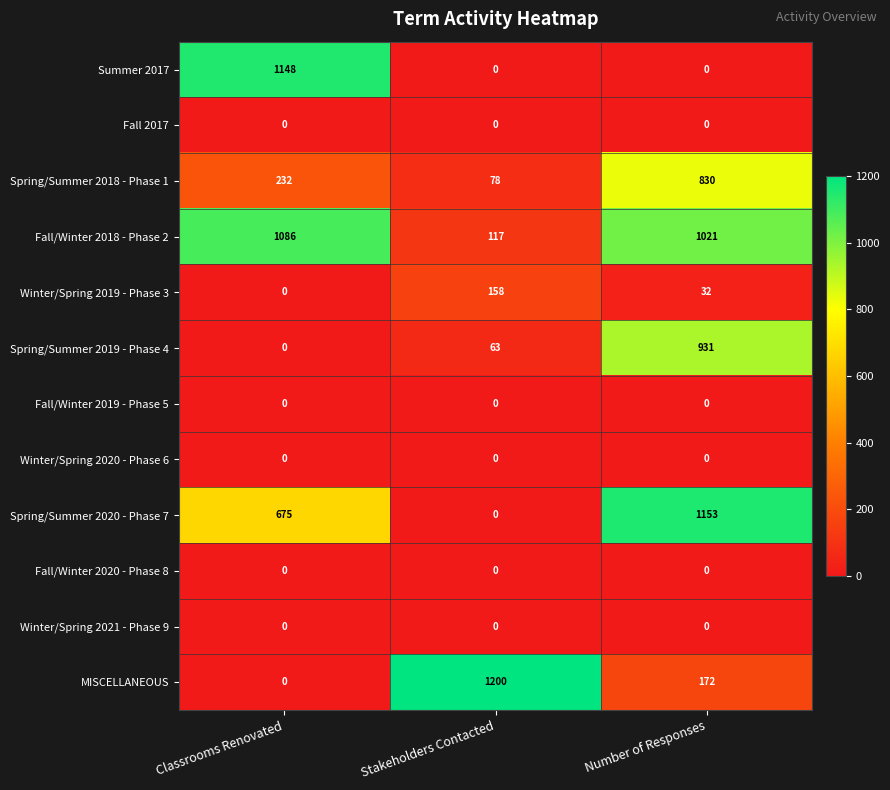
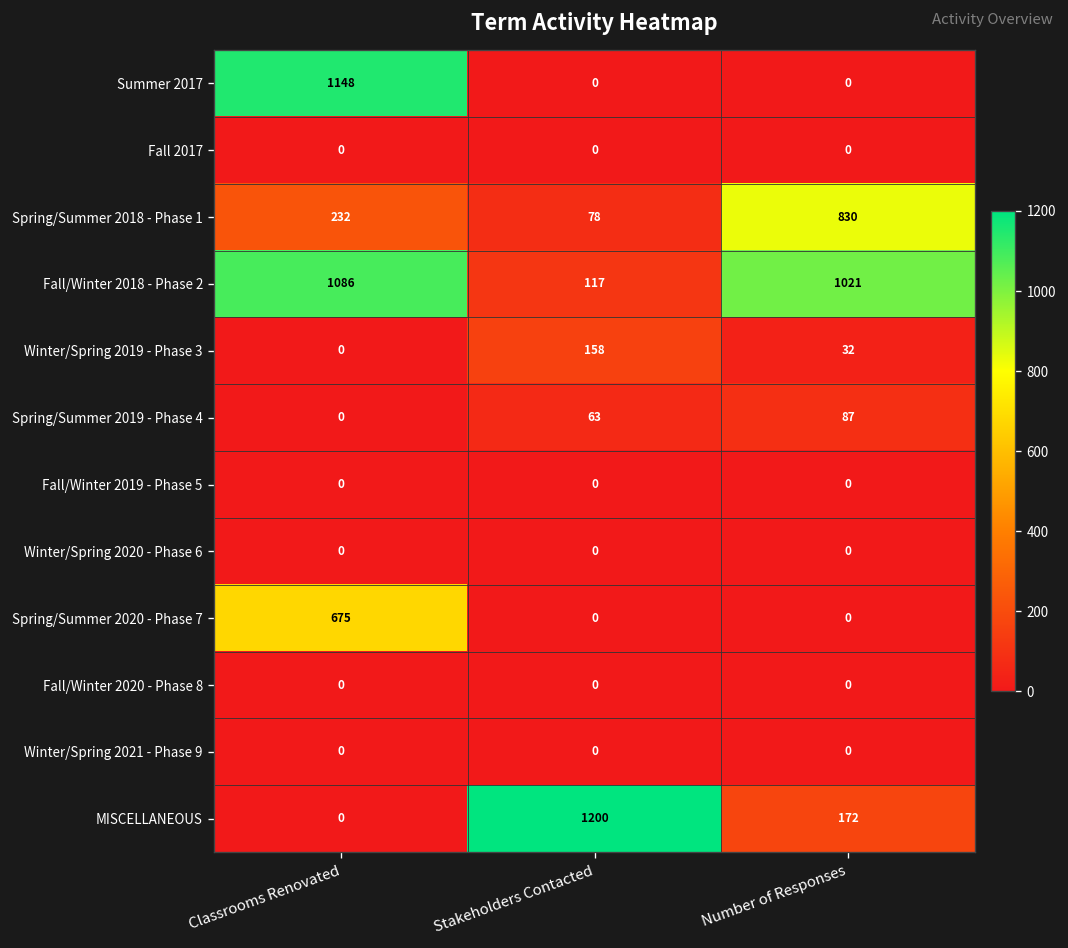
Spring/Summer 2019 - Phase 4, Number of Responses: 931 -> 87
Spring/Summer 2020 - Phase 7, Number of Responses: 1153 -> 0
